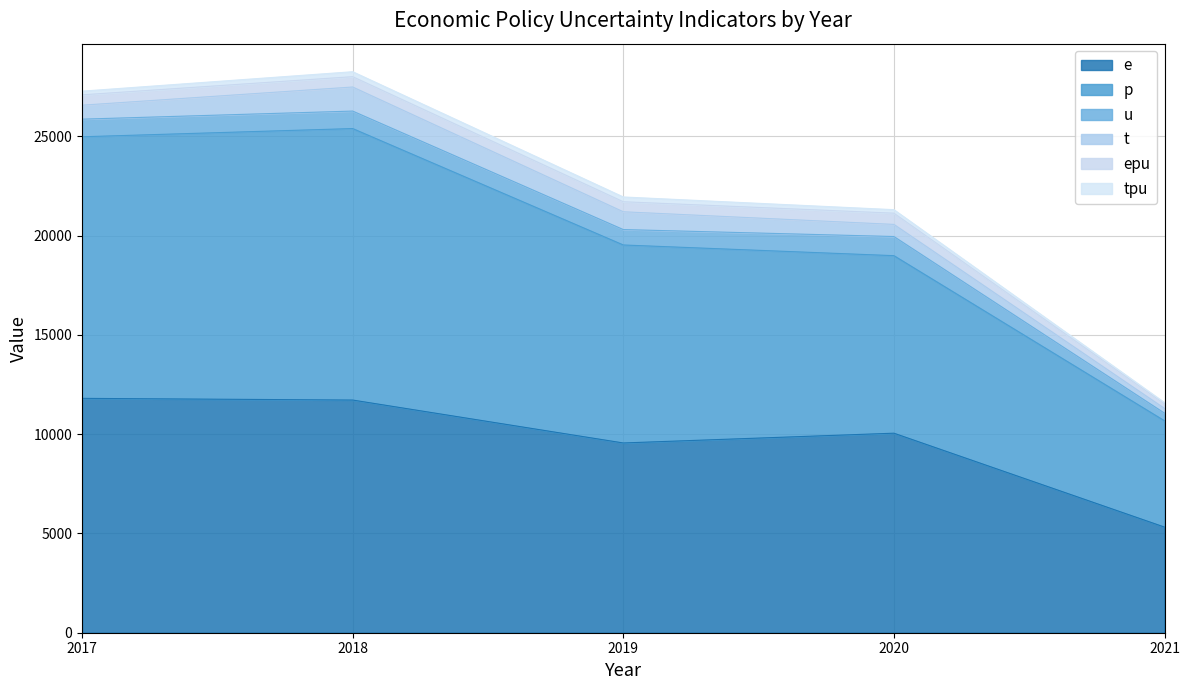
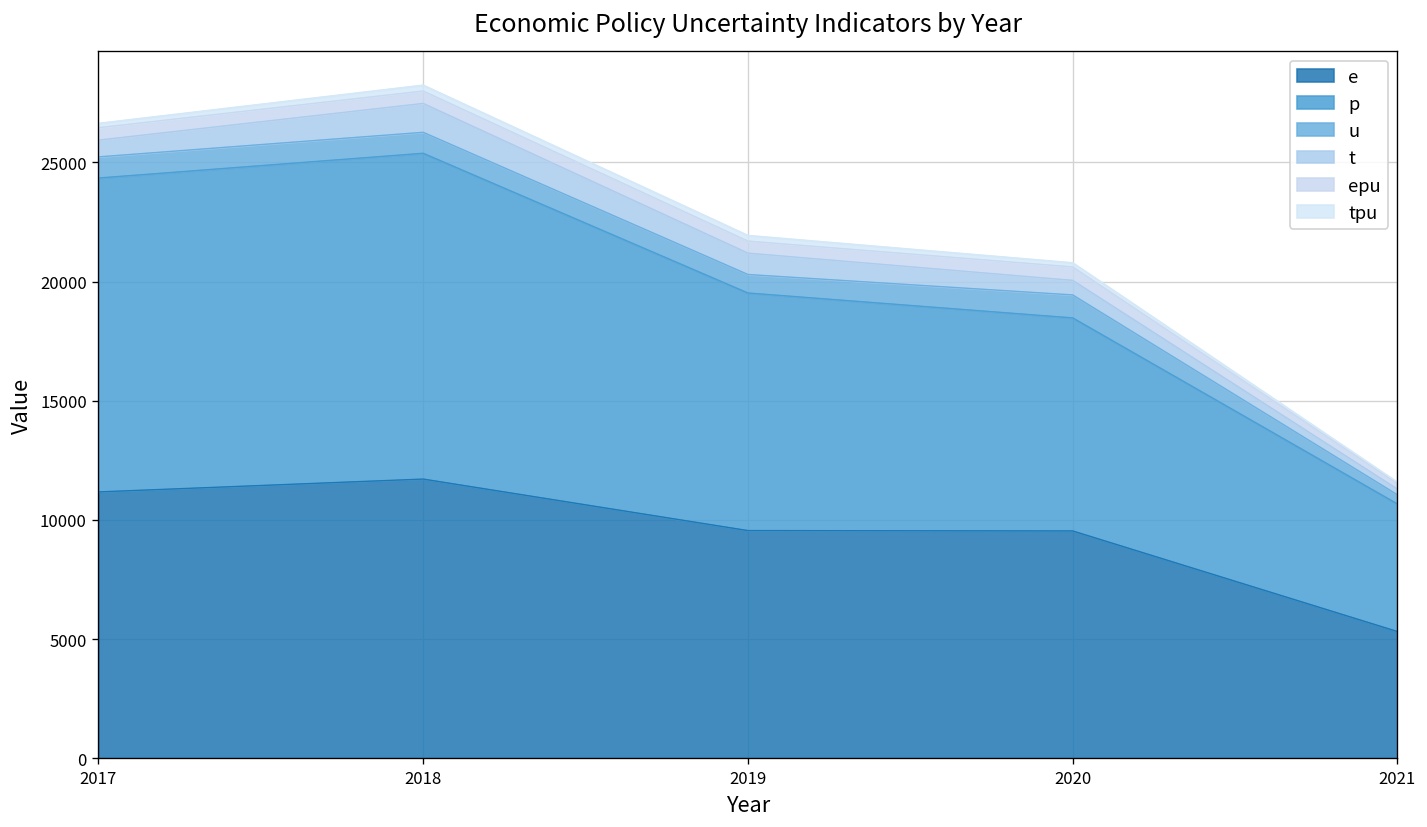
e, 2017: 11800 -> 11200
e, 2020: 10000 -> 9500
